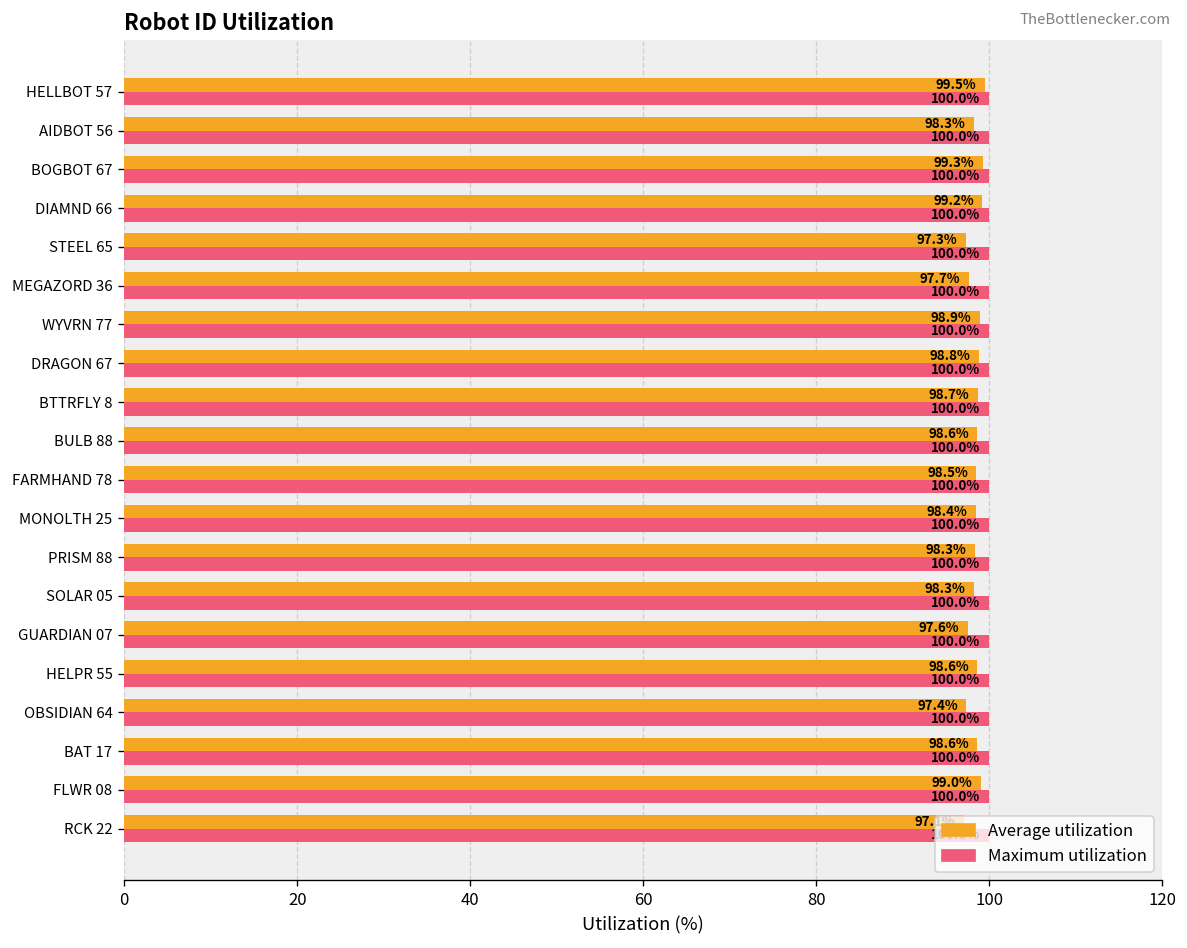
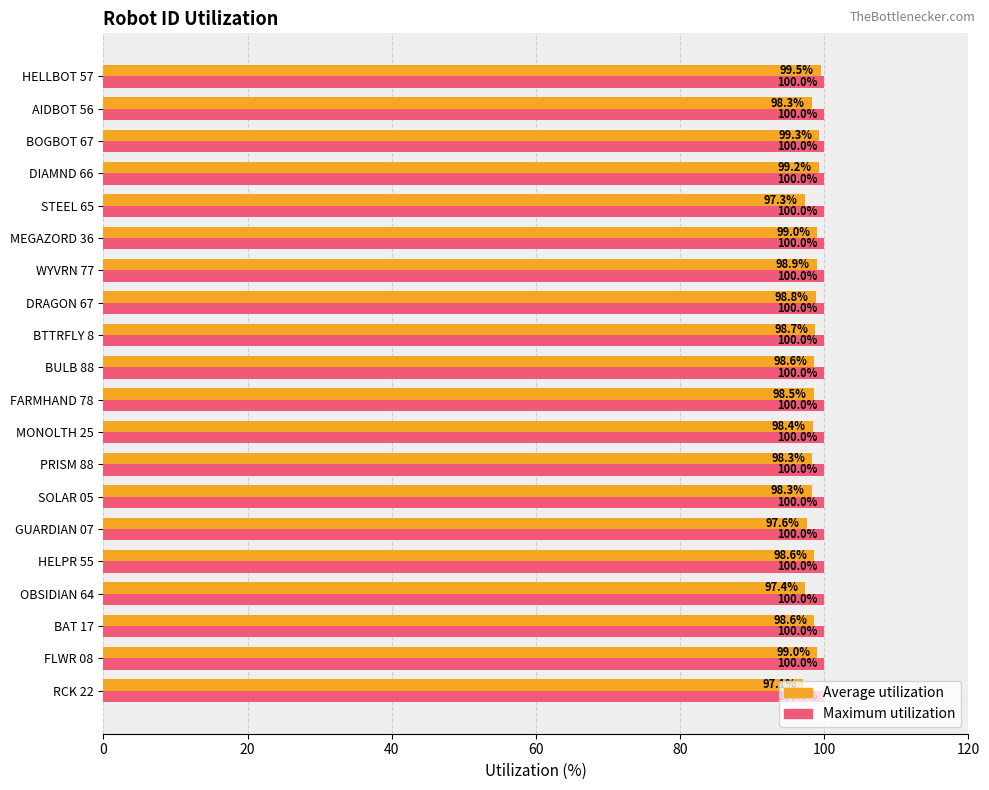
Average utilization, MEGAZORD 36: 97.7% -> 99.0%
